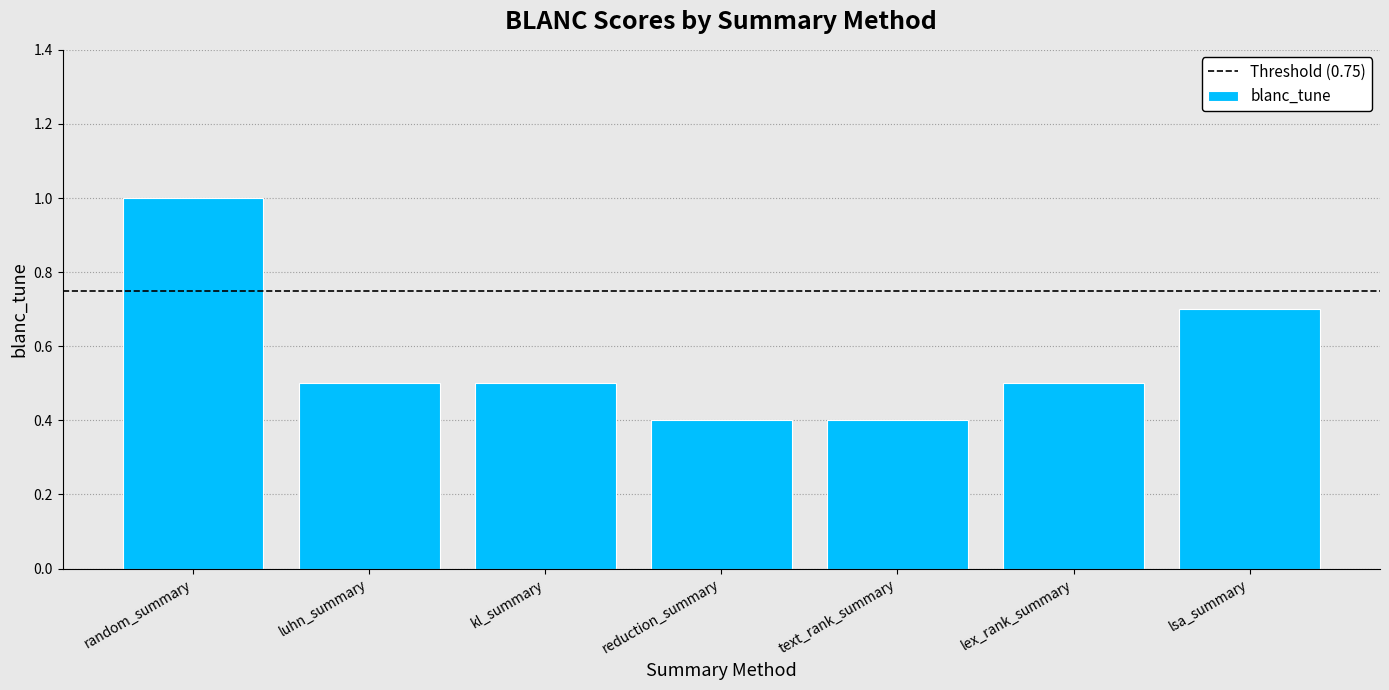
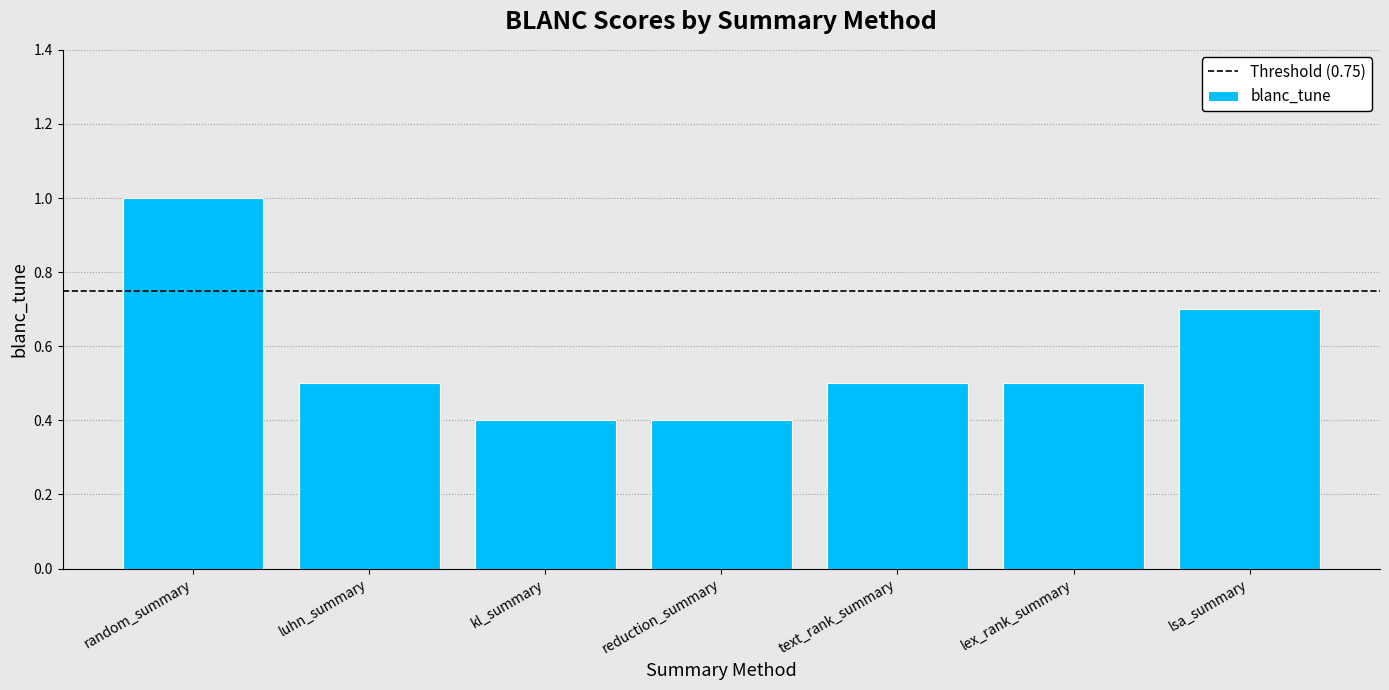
kl_summary: 0.5 -> 0.4
text_rank_summary: 0.4 -> 0.5
